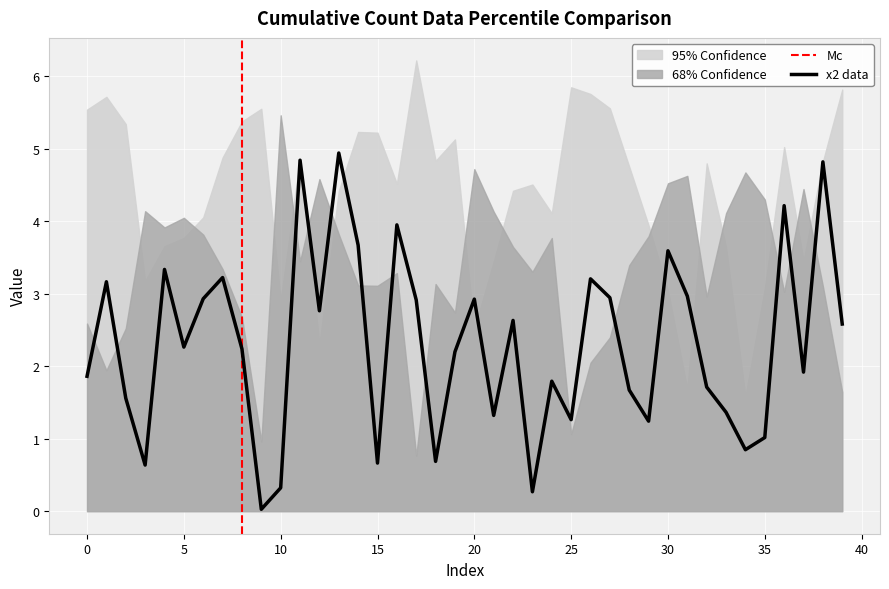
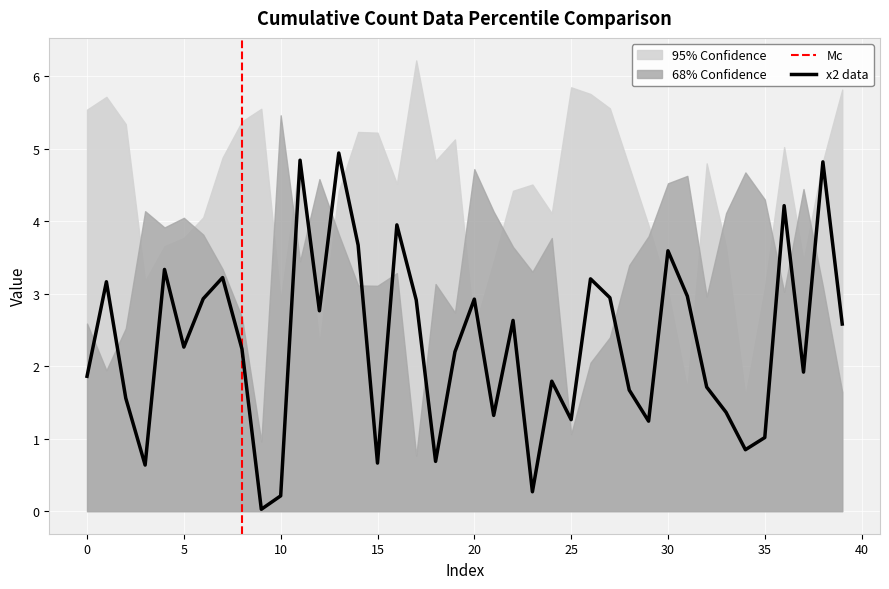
x2 data, 10: 0.3 -> 0.2
